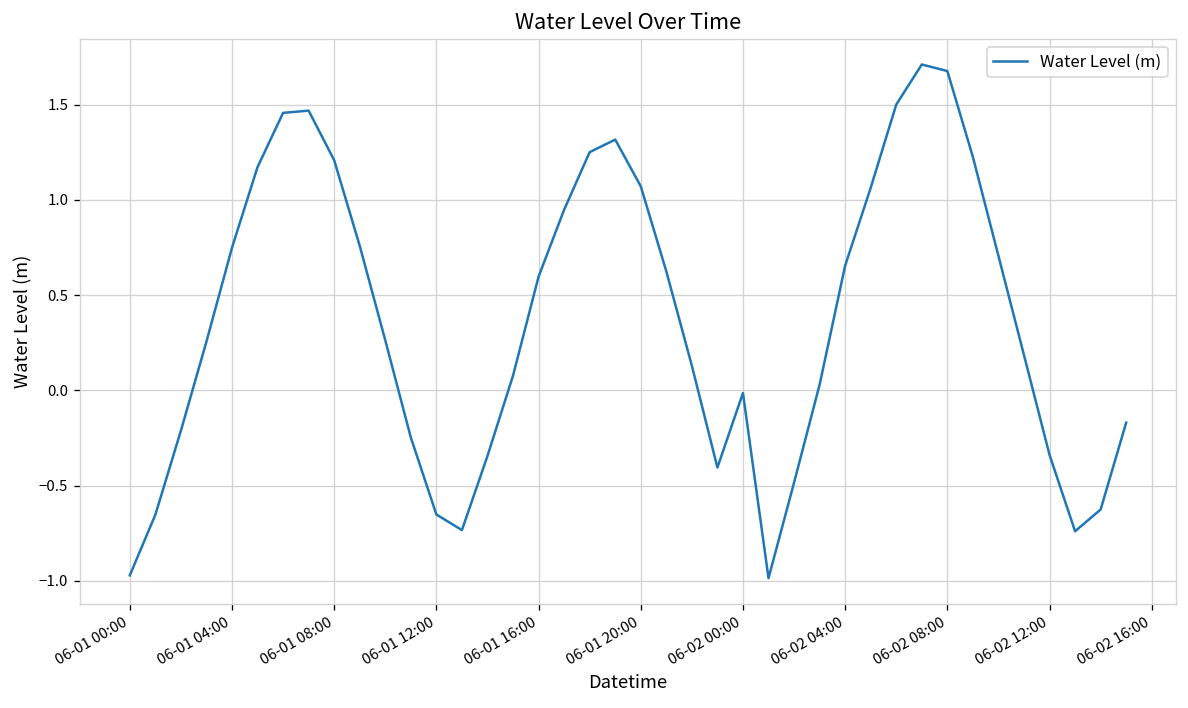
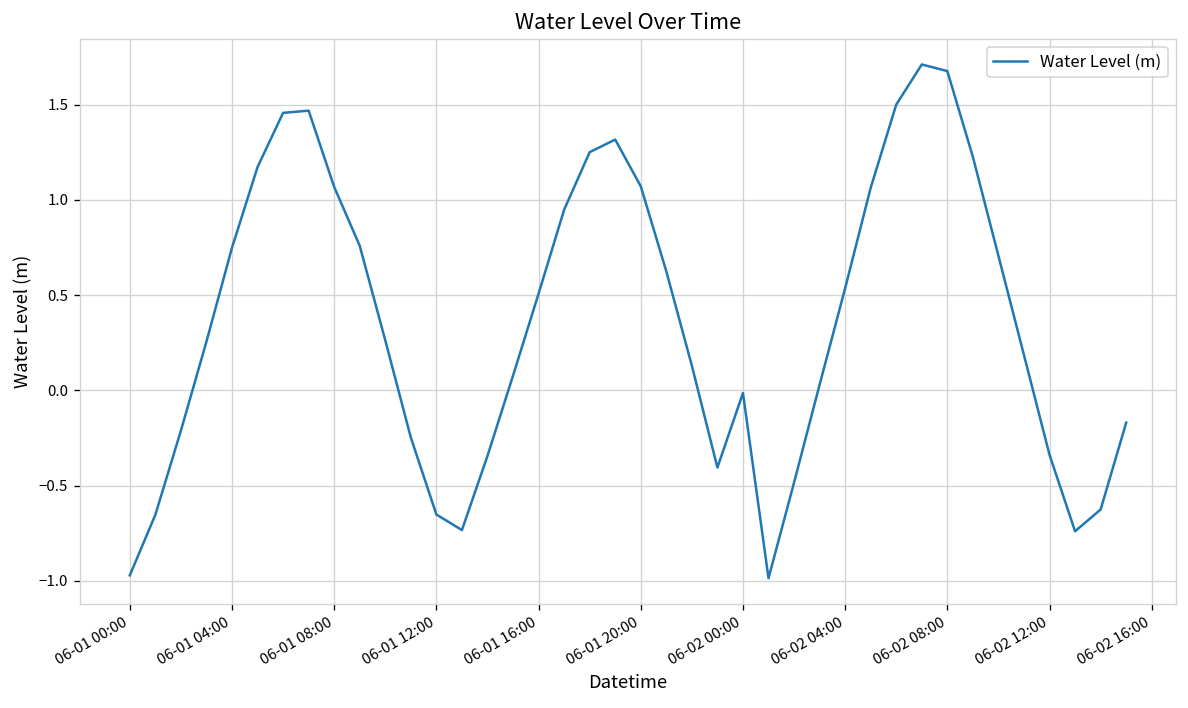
06-01 08:00: 1.21 -> 1.07
06-01 16:00: 0.60 -> 0.51
06-02 04:00: 0.65 -> 0.54
